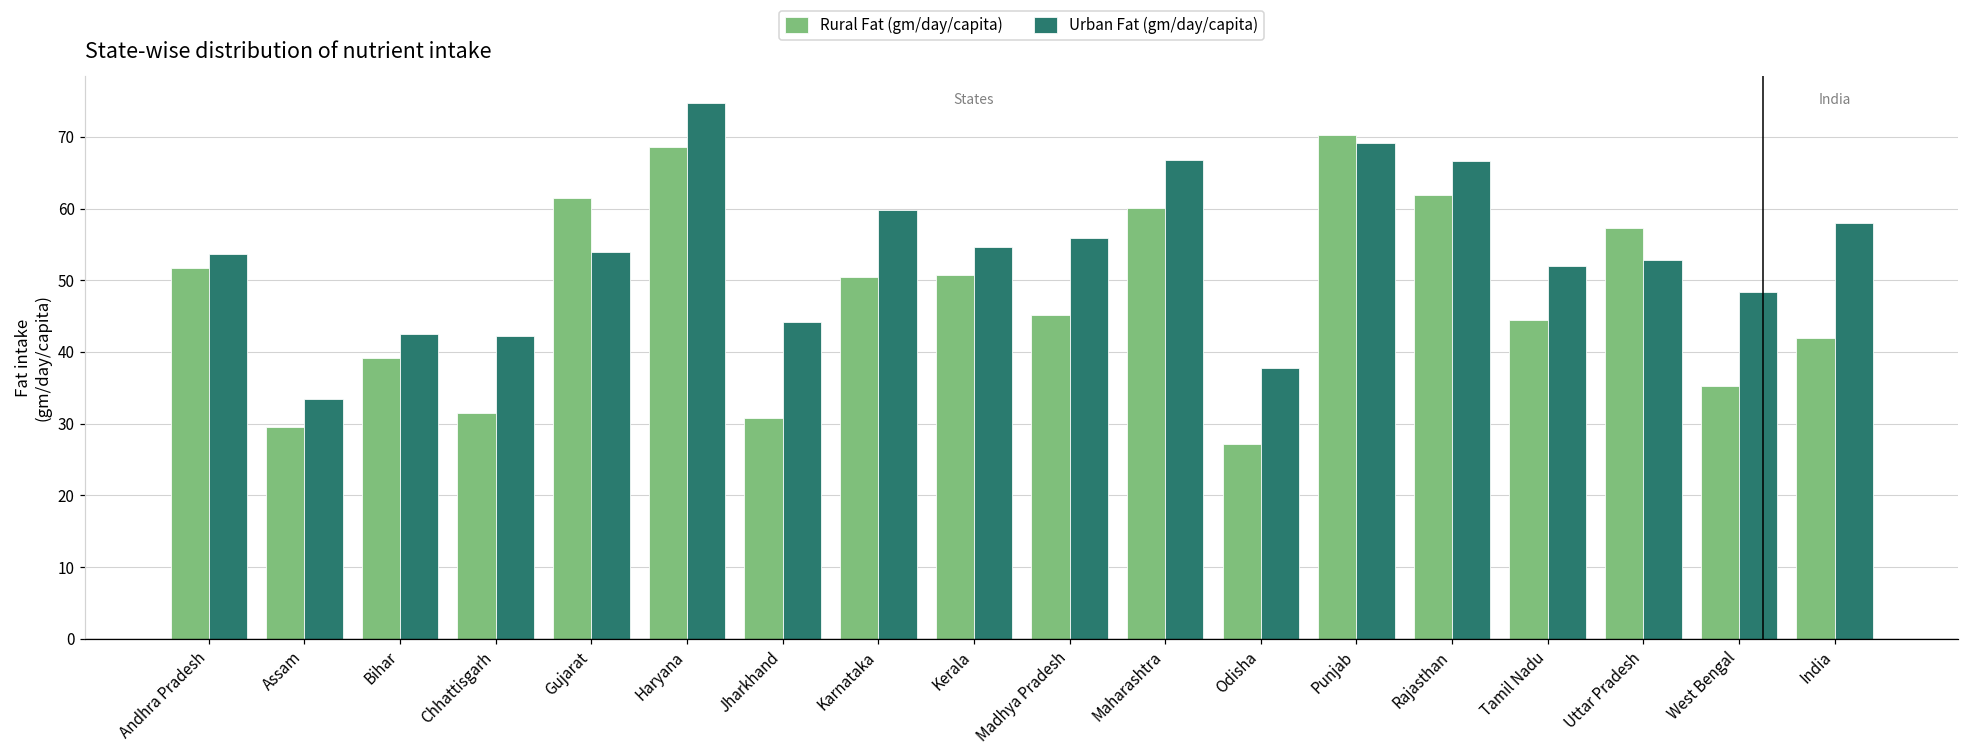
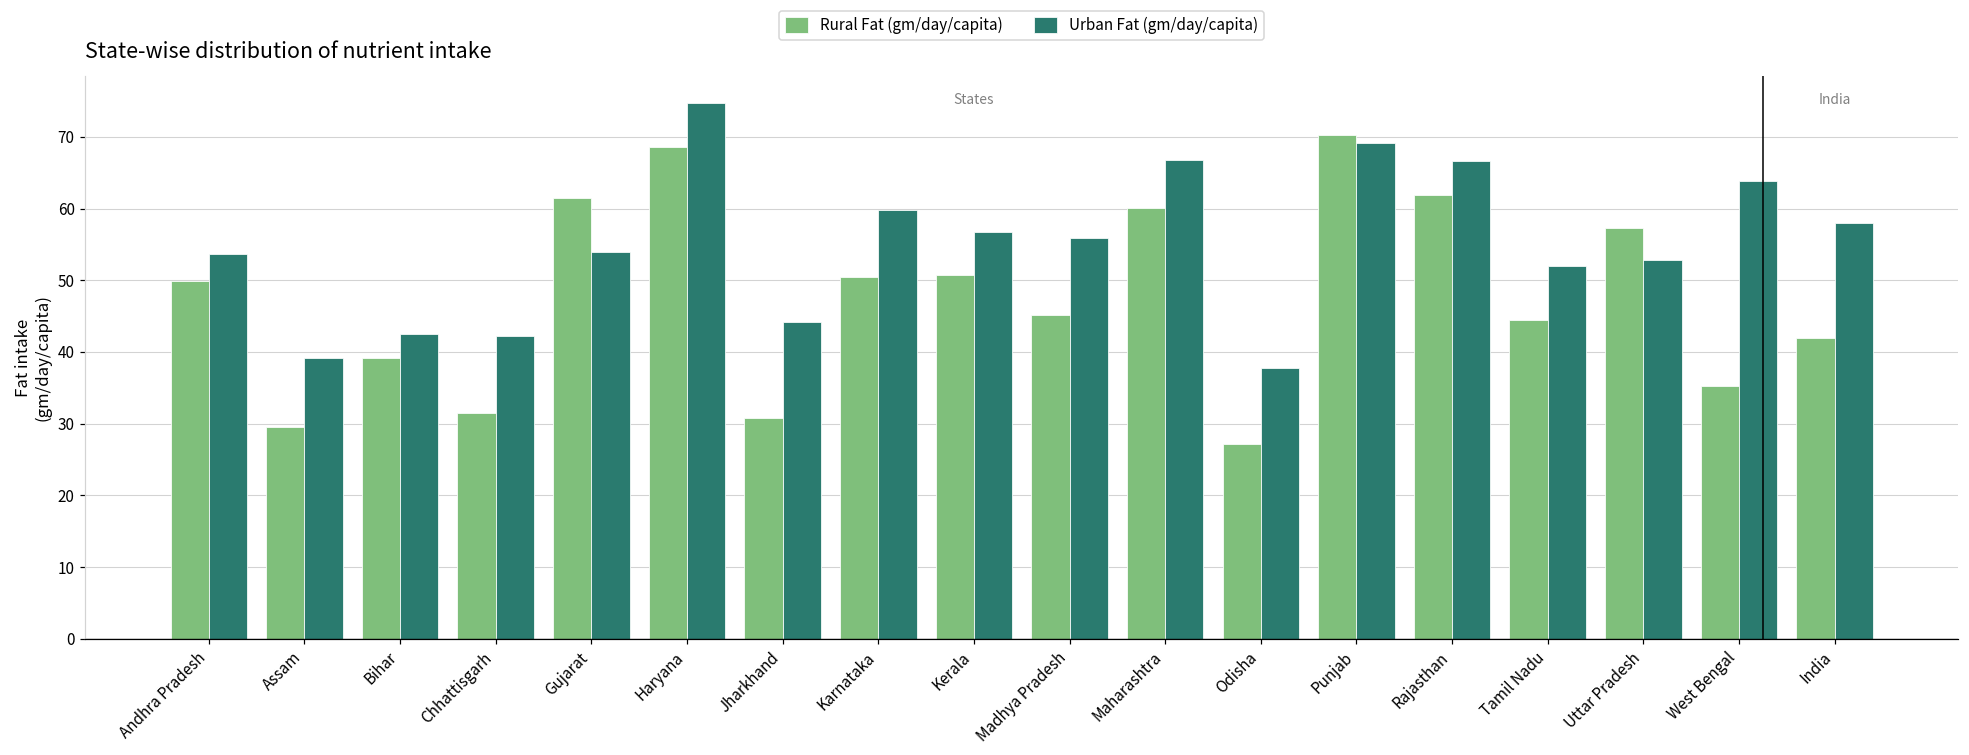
Rural Fat (gm/day/capita), Andhra Pradesh: 52 -> 50
Urban Fat (gm/day/capita), Assam: 33 -> 39
Urban Fat (gm/day/capita), Kerala: 55 -> 57
Urban Fat (gm/day/capita), West Bengal: 48 -> 64
